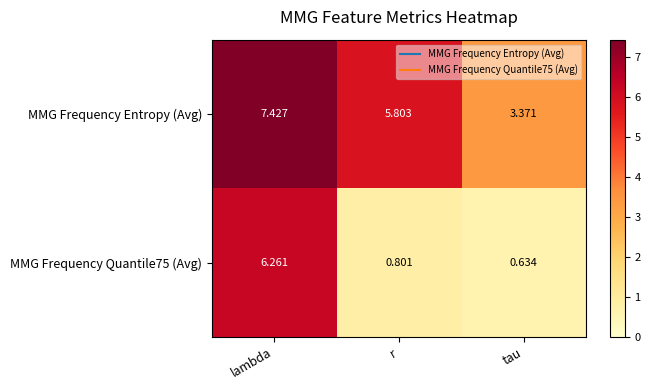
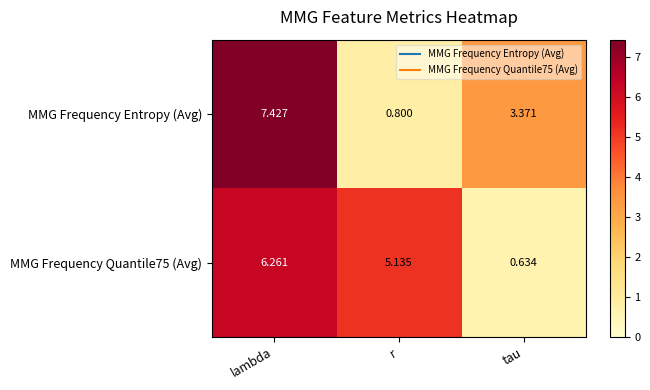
MMG Frequency Entropy (Avg), r: 5.803 -> 0.800
MMG Frequency Quantile75 (Avg), r: 0.801 -> 5.135
